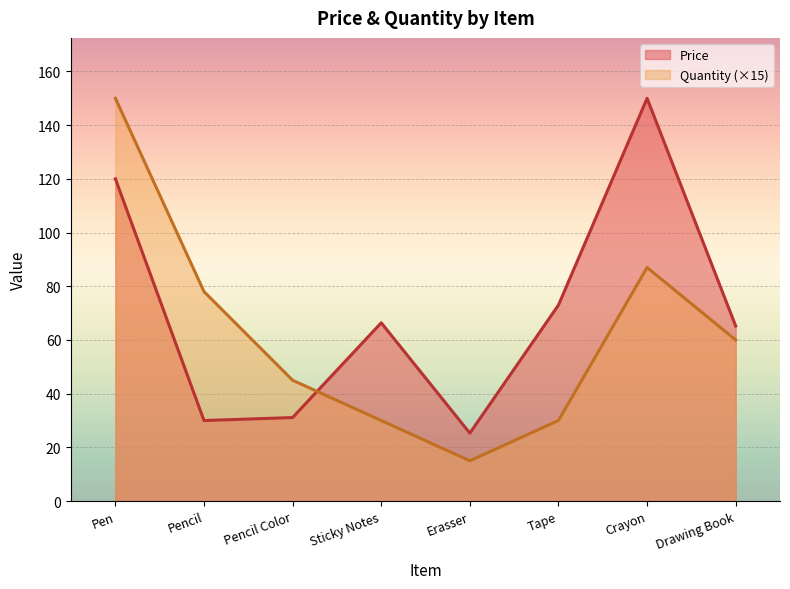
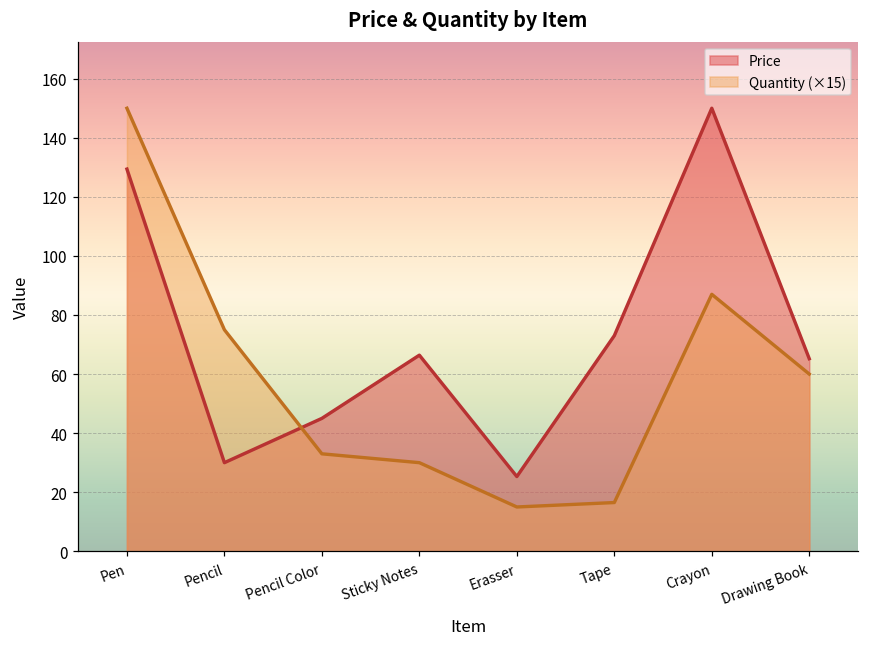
Price, Pen: 120 -> 129
Quantity (×15), Pencil: 78 -> 75
Price, Pencil Color: 31 -> 45
Quantity (×15), Pencil Color: 45 -> 33
Quantity (×15), Tape: 30 -> 17
